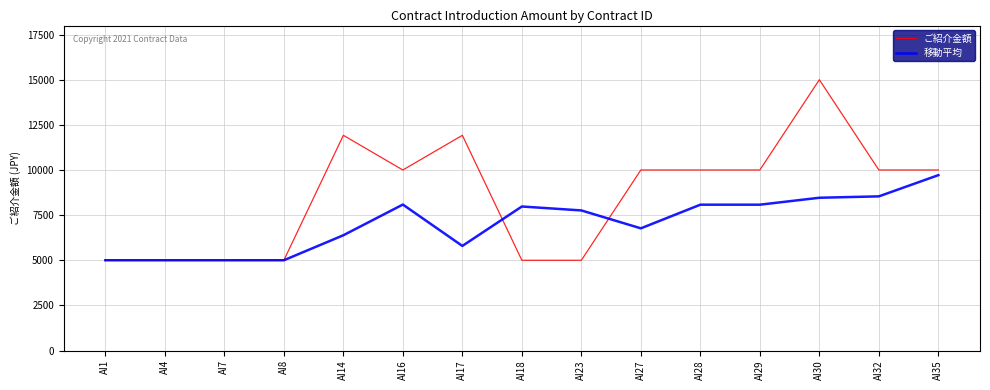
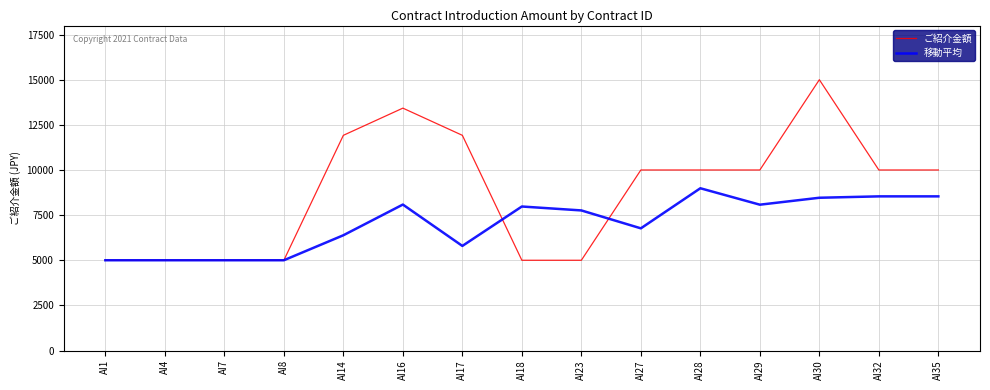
ご紹介金額, AI16: 10000 -> 13400
移動平均, AI28: 8100 -> 9000
移動平均, AI35: 9700 -> 8500
